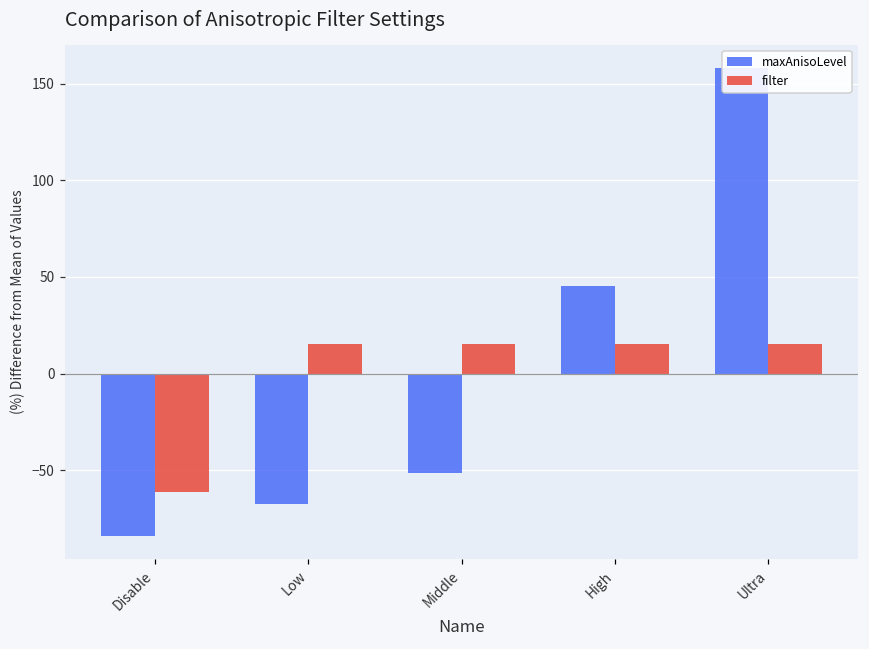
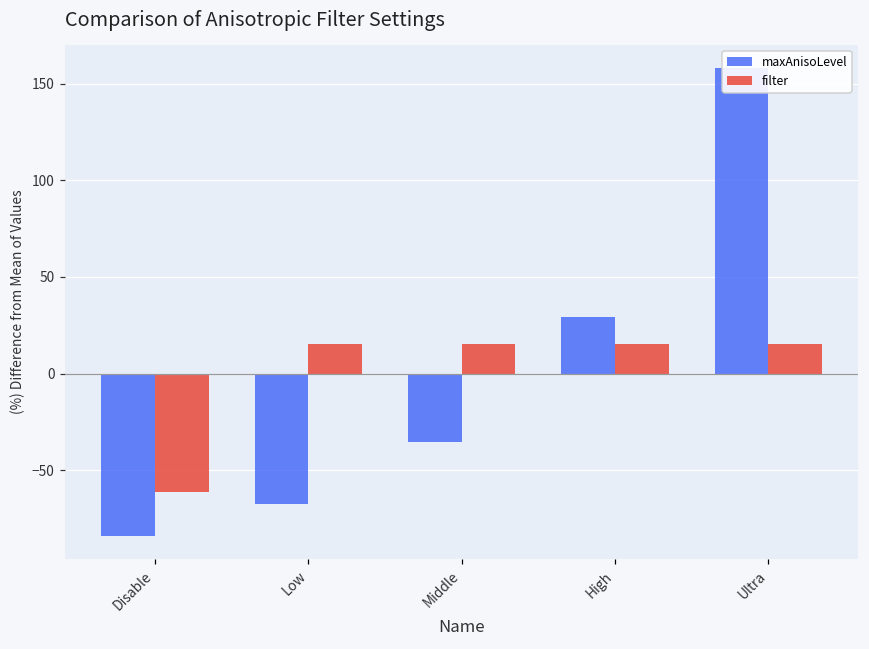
maxAnisoLevel, Middle: -52 -> -35
maxAnisoLevel, High: 45 -> 29
